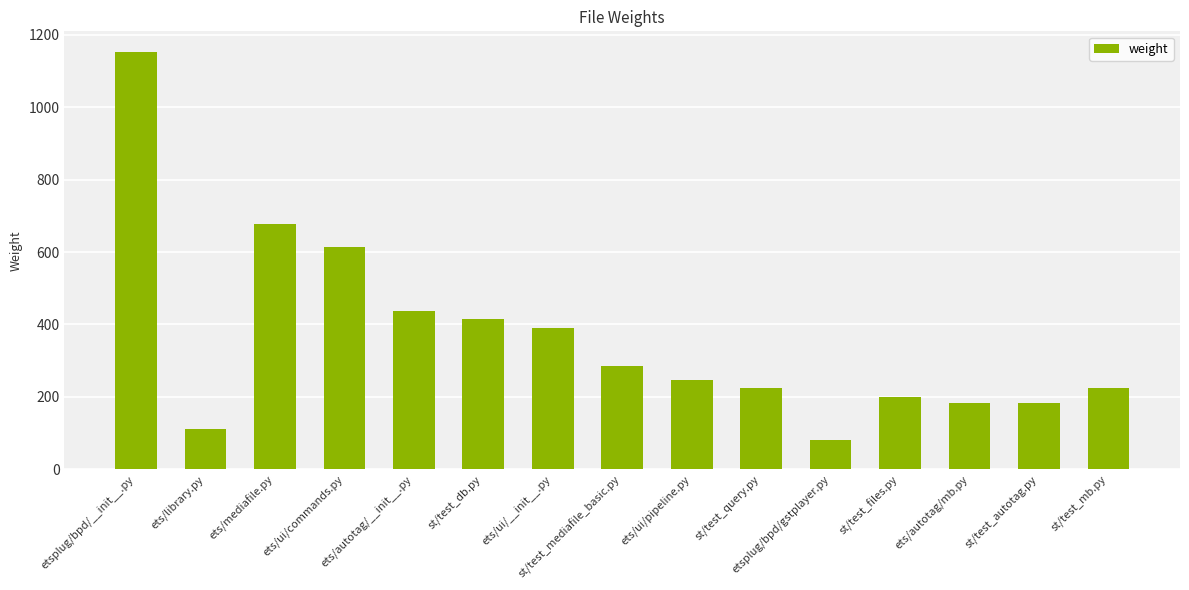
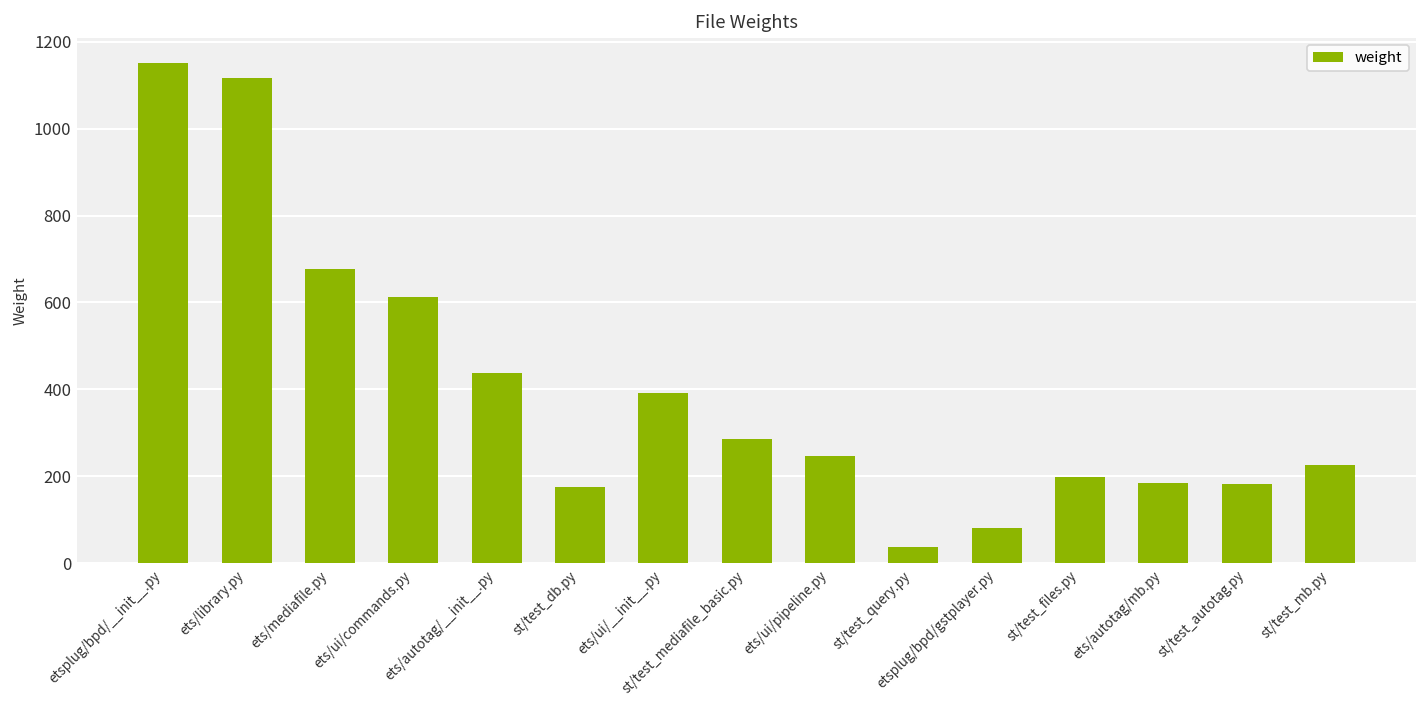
ets/library.py: 110 -> 1120
st/test_db.py: 420 -> 180
st/test_query.py: 220 -> 40
